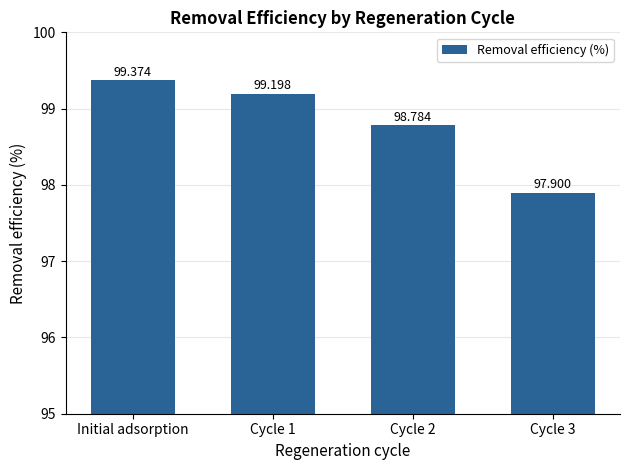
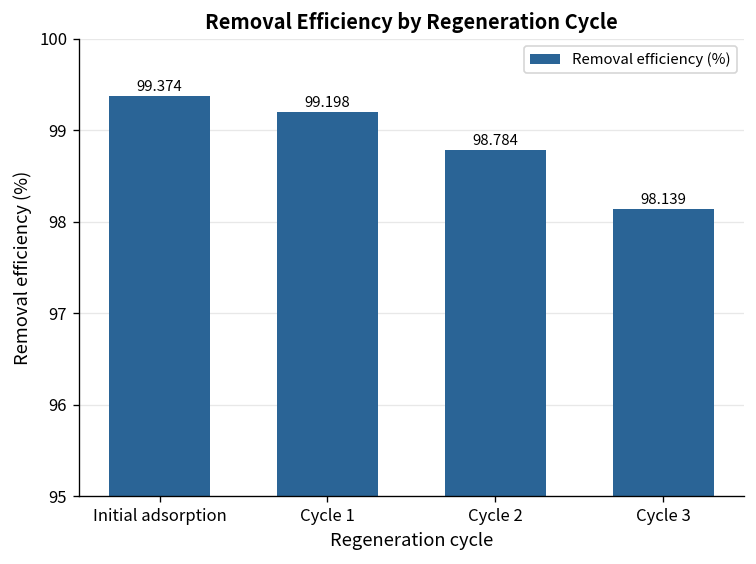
Cycle 3: 97.900 -> 98.139
